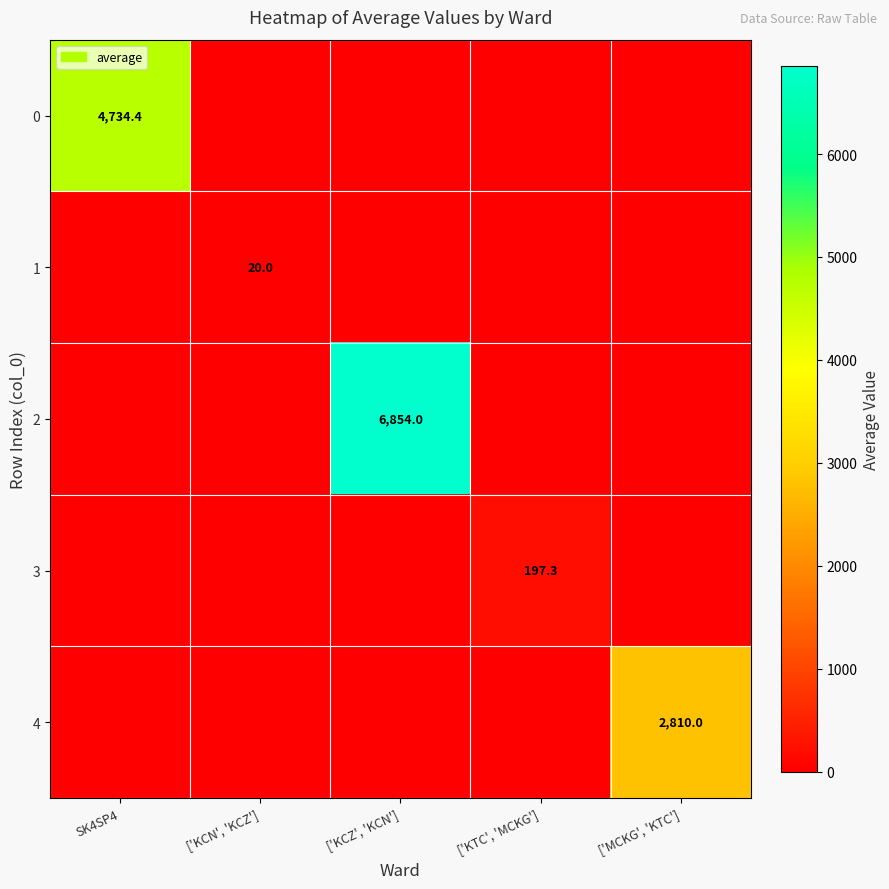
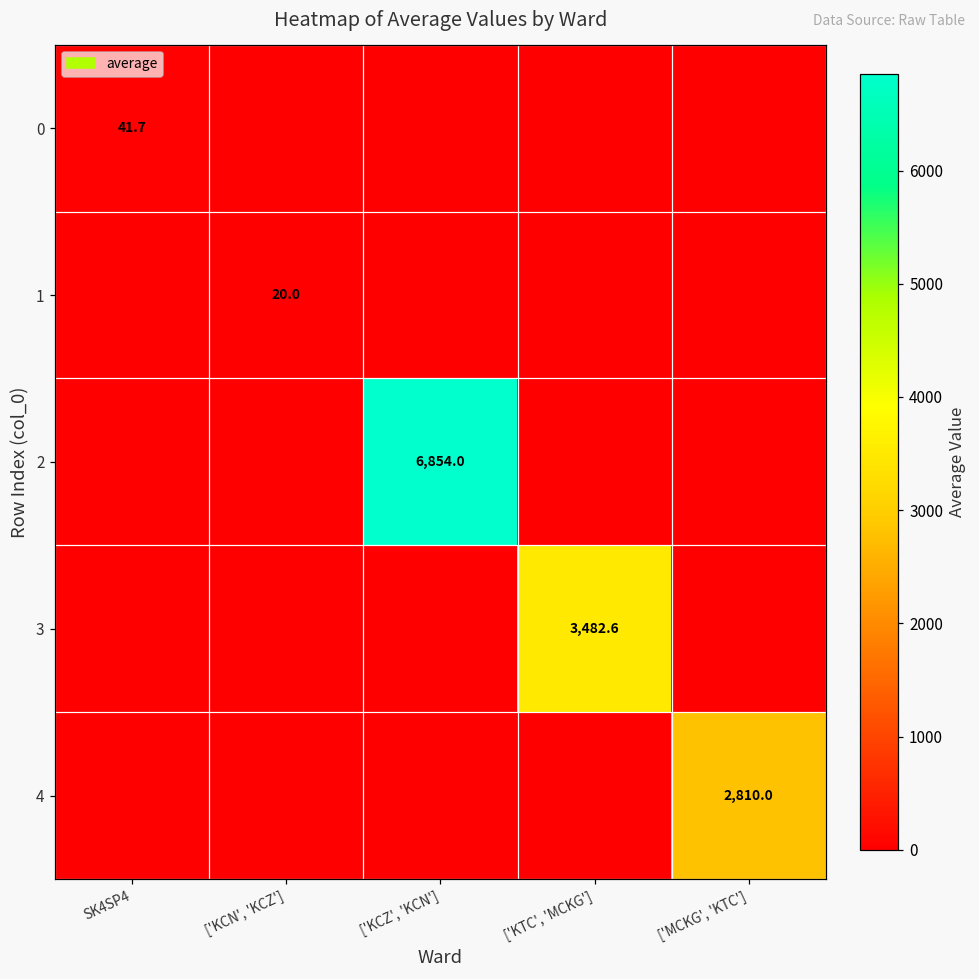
0, SK4SP4: 4,734.4 -> 41.7
3, ['KTC', 'MCKG']: 197.3 -> 3,482.6
